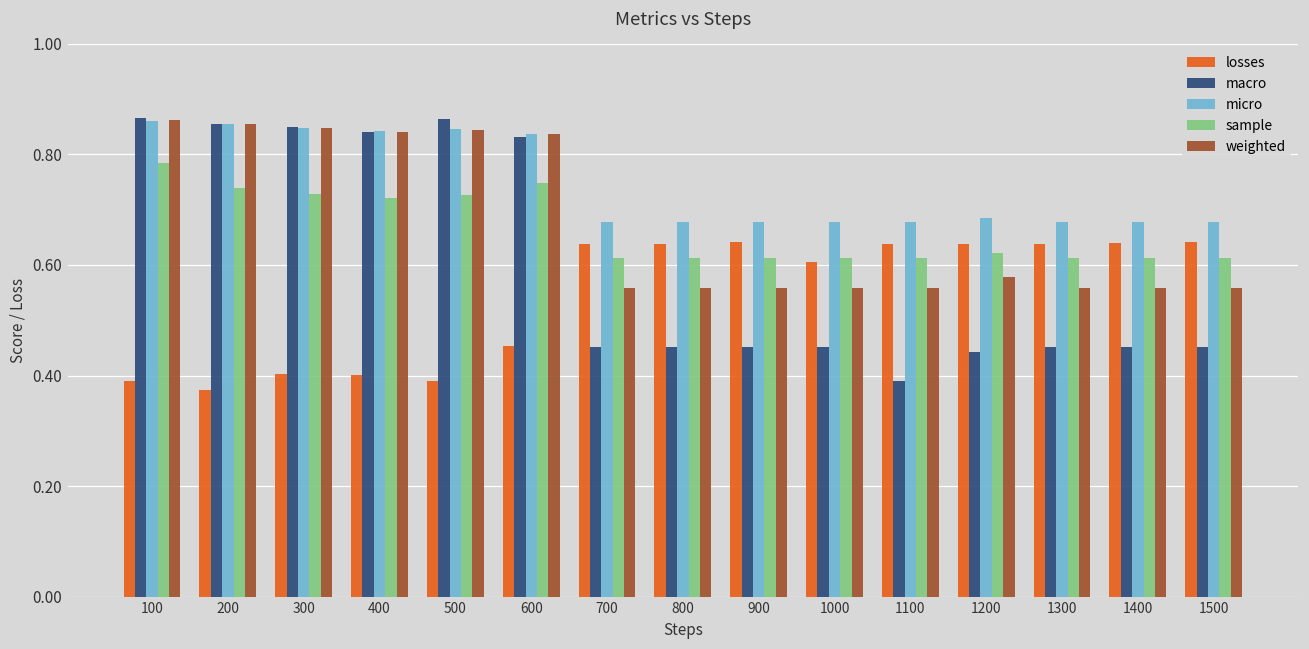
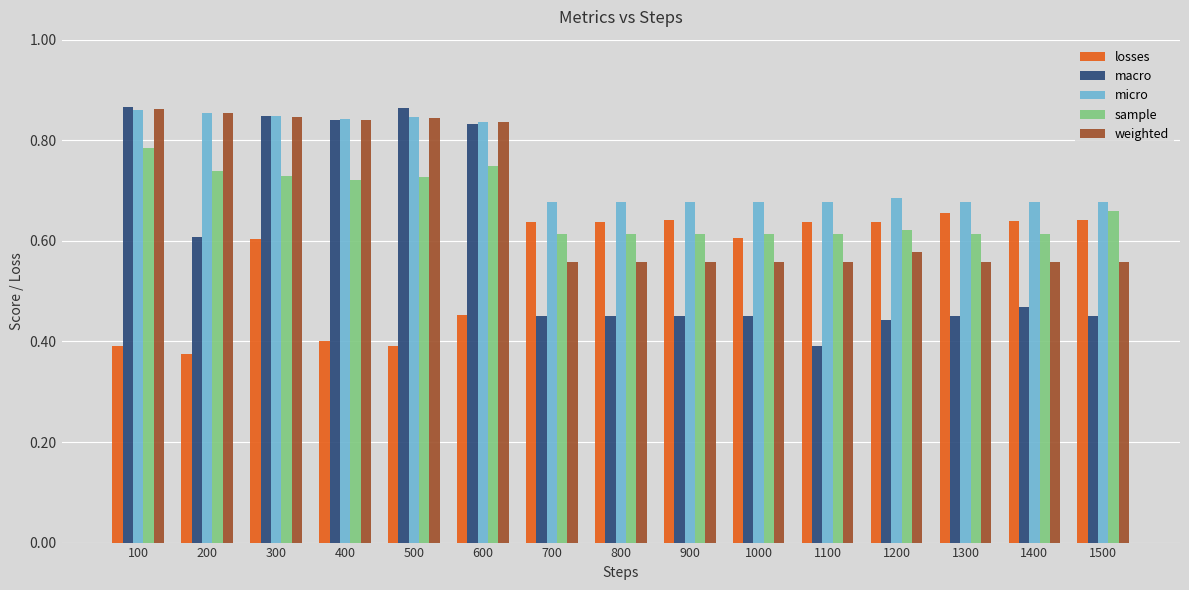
macro, 200: 0.86 -> 0.61
losses, 300: 0.40 -> 0.60
losses, 1300: 0.64 -> 0.65
macro, 1400: 0.45 -> 0.47
sample, 1500: 0.61 -> 0.66
